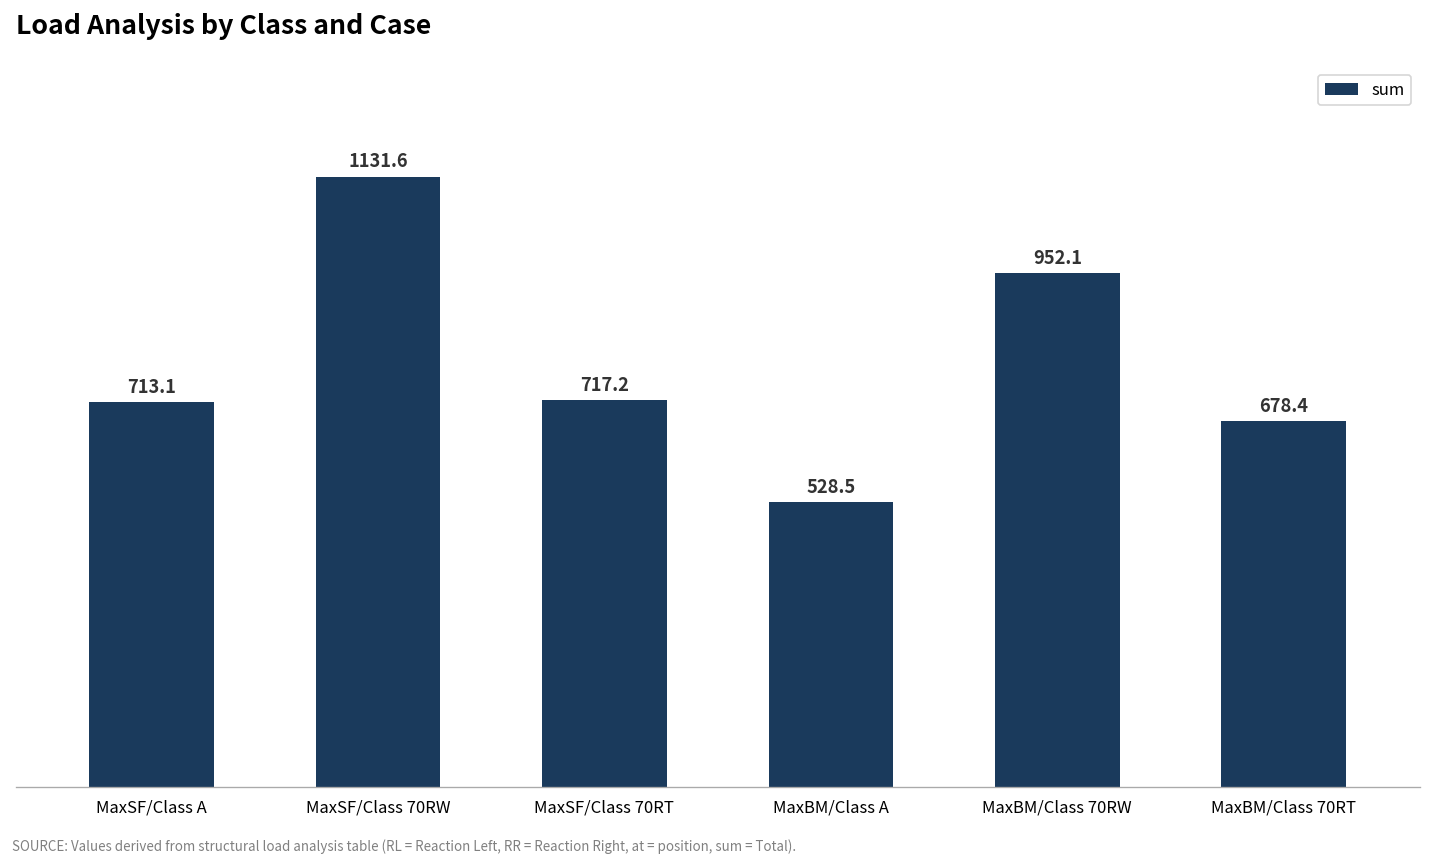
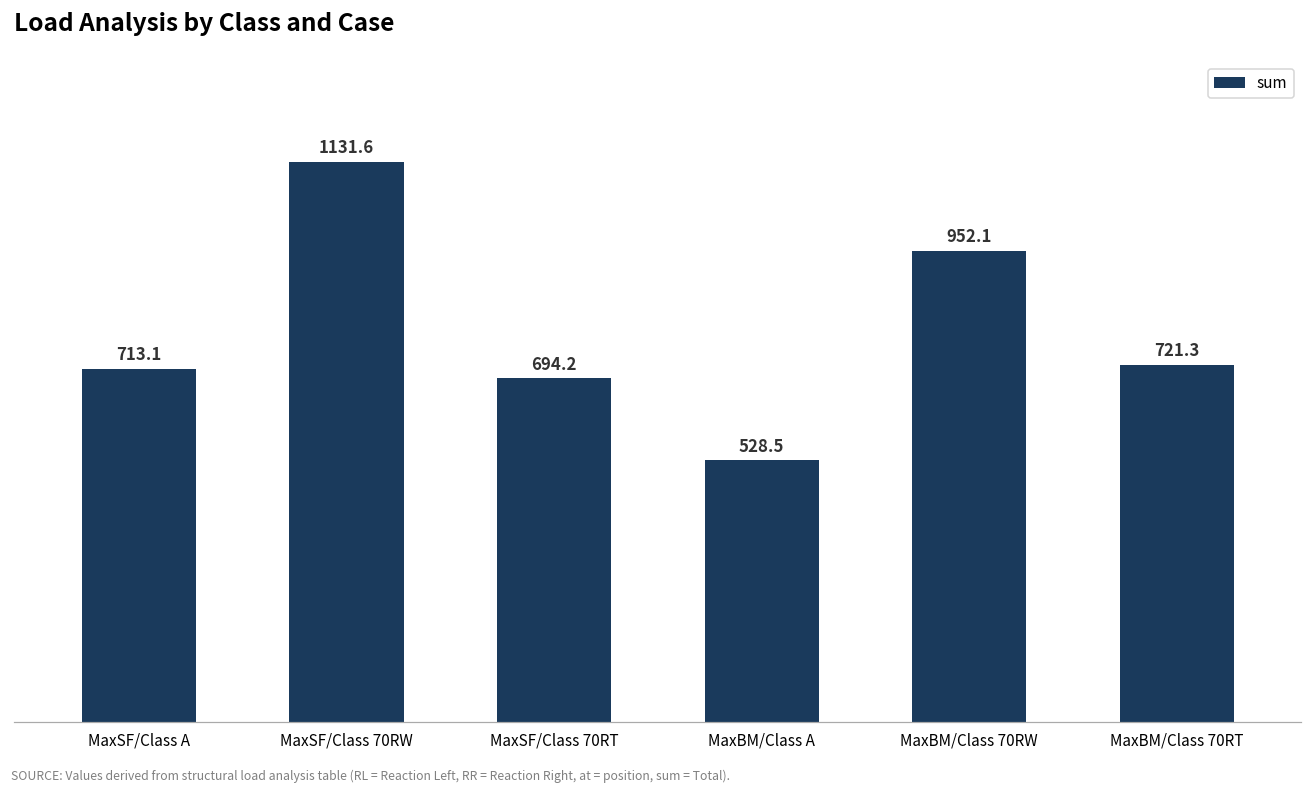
MaxSF/Class 70RT: 717.2 -> 694.2
MaxBM/Class 70RT: 678.4 -> 721.3
